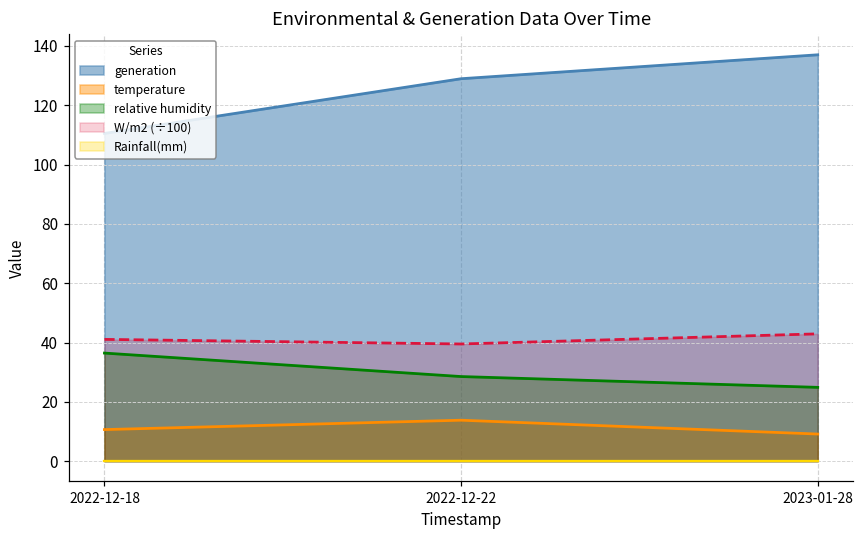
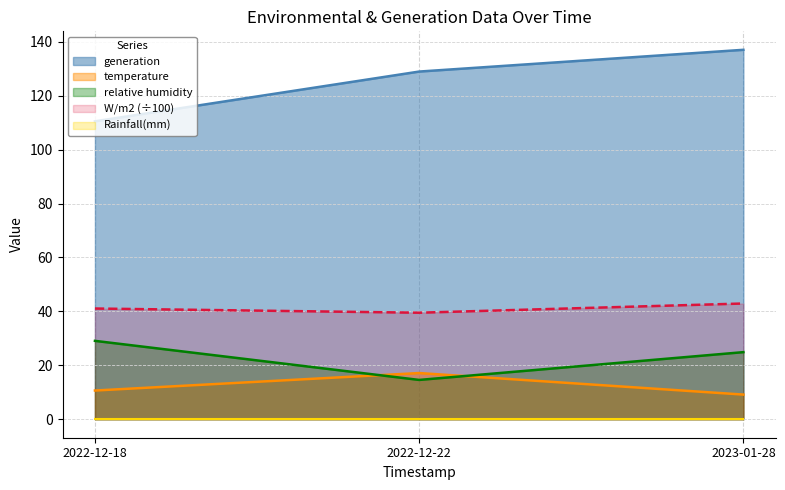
relative humidity, 2022-12-18: 36 -> 29
temperature, 2022-12-22: 14 -> 17
relative humidity, 2022-12-22: 29 -> 15
